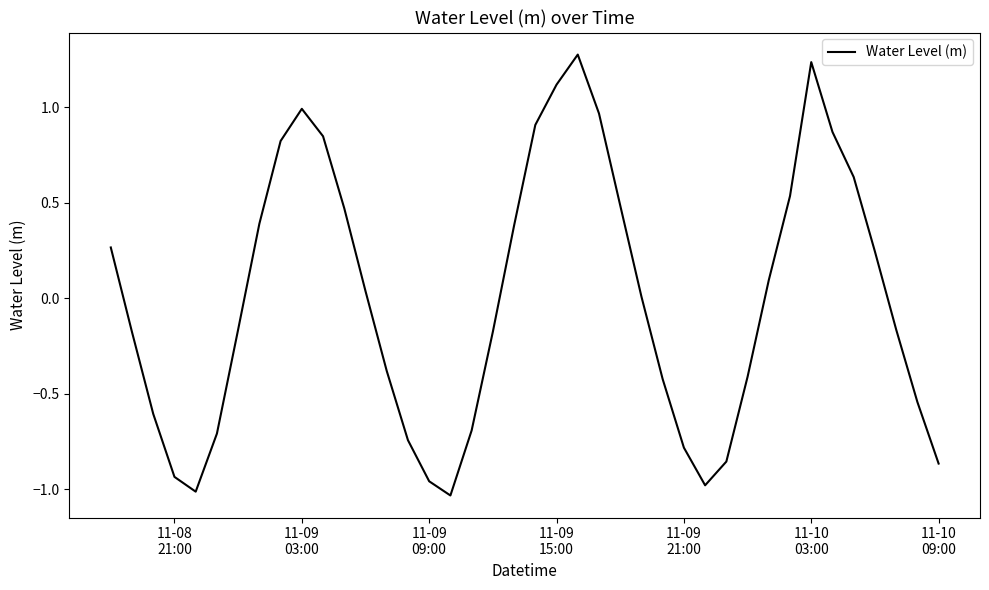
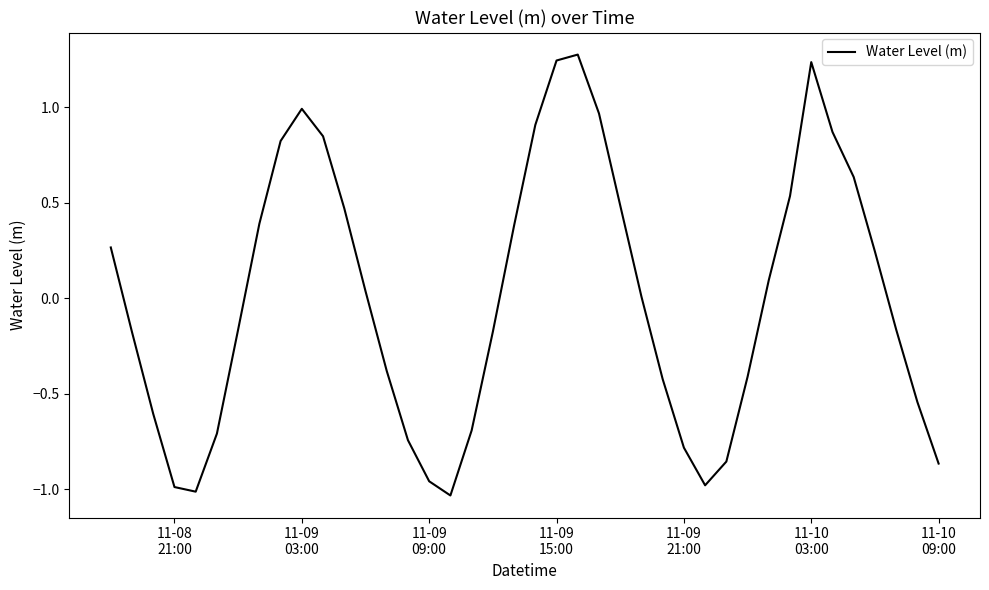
11-08 21:00: -0.94 -> -0.99
11-09 15:00: 1.12 -> 1.25
